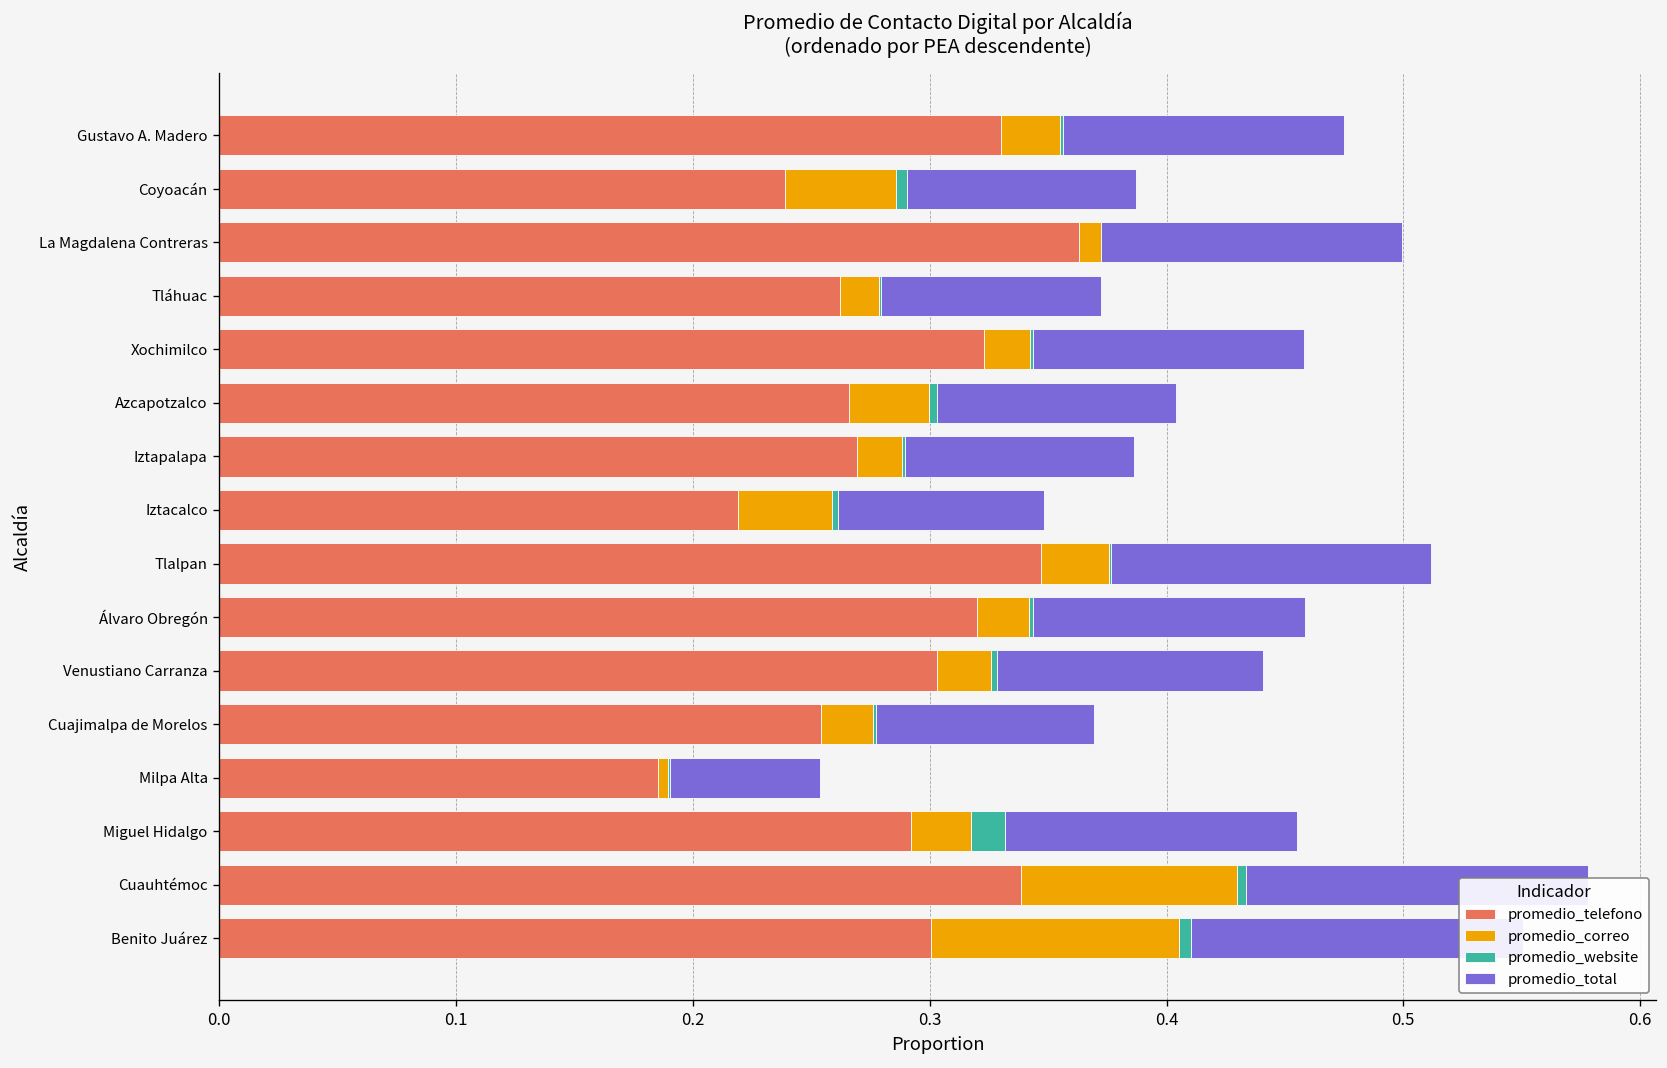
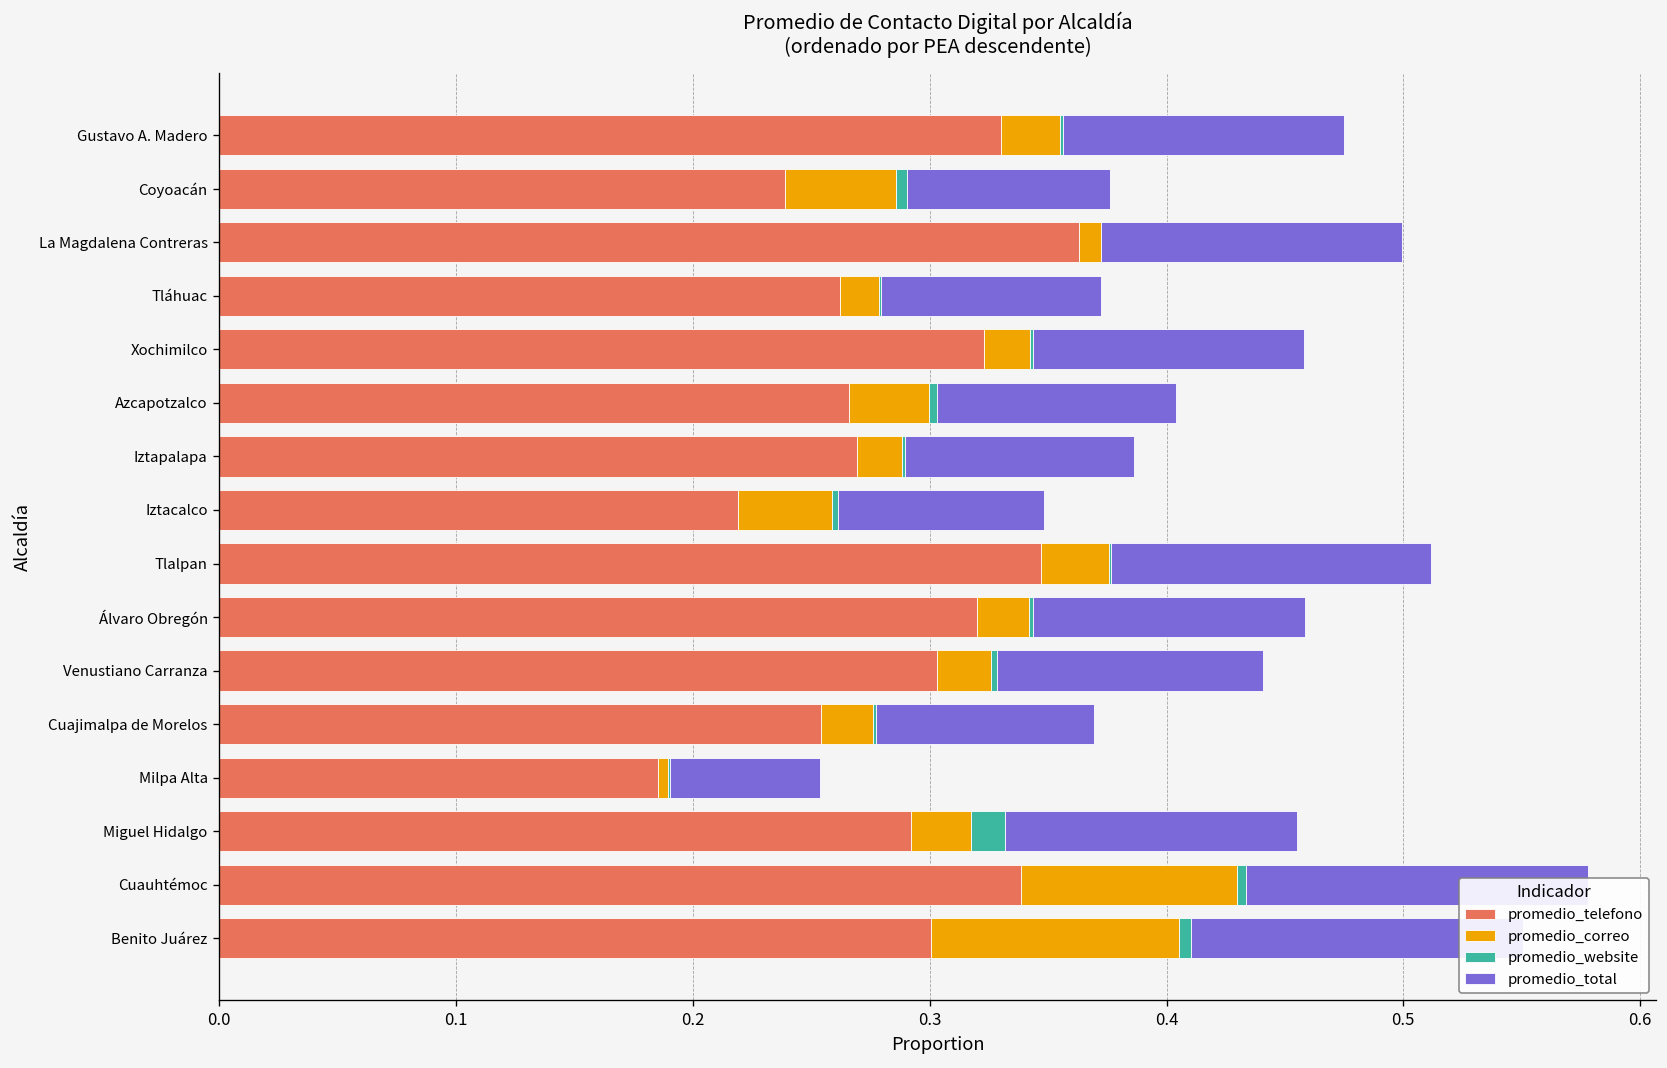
promedio_total, Coyoacán: 0.097 -> 0.086
